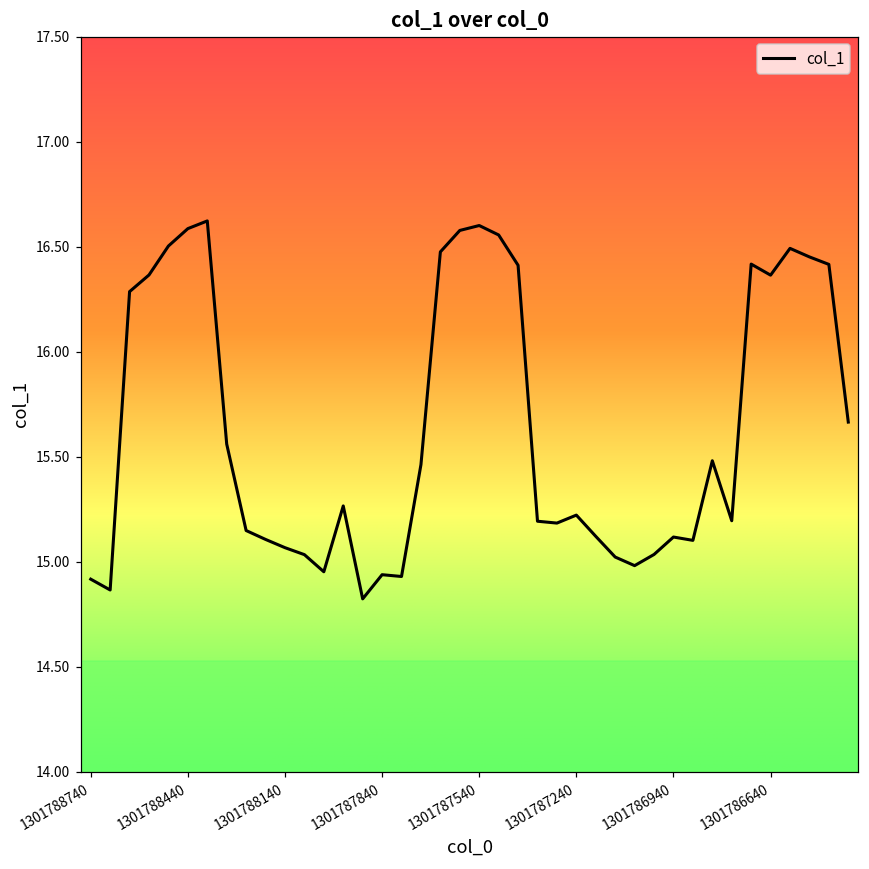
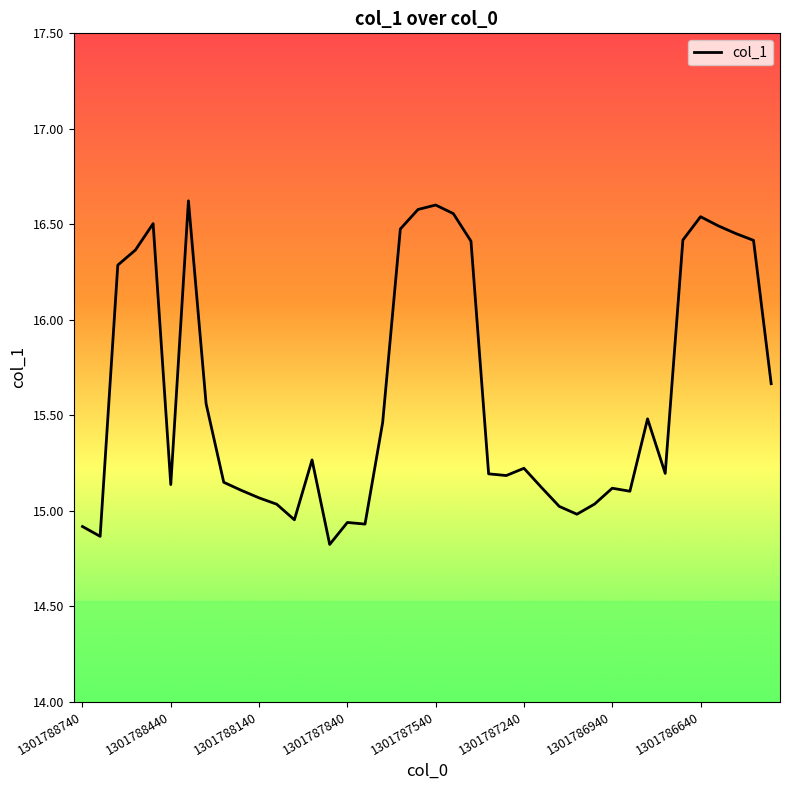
1301788440: 16.59 -> 15.14
1301786640: 16.36 -> 16.54
